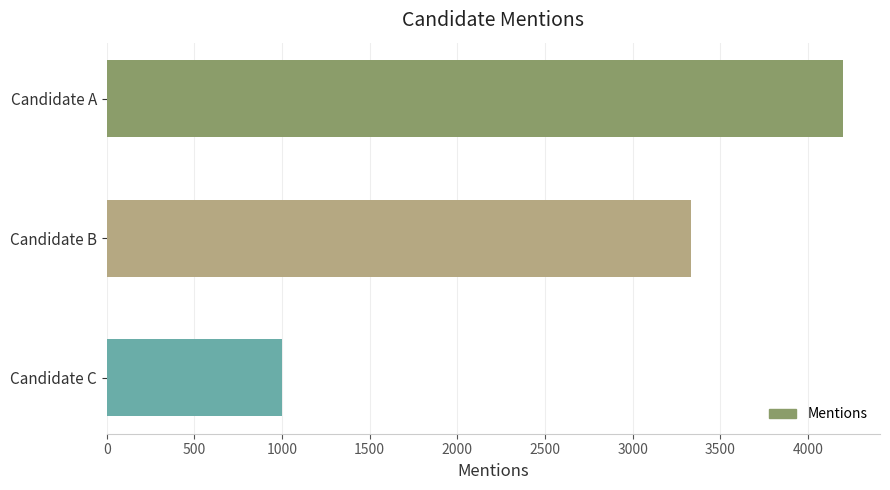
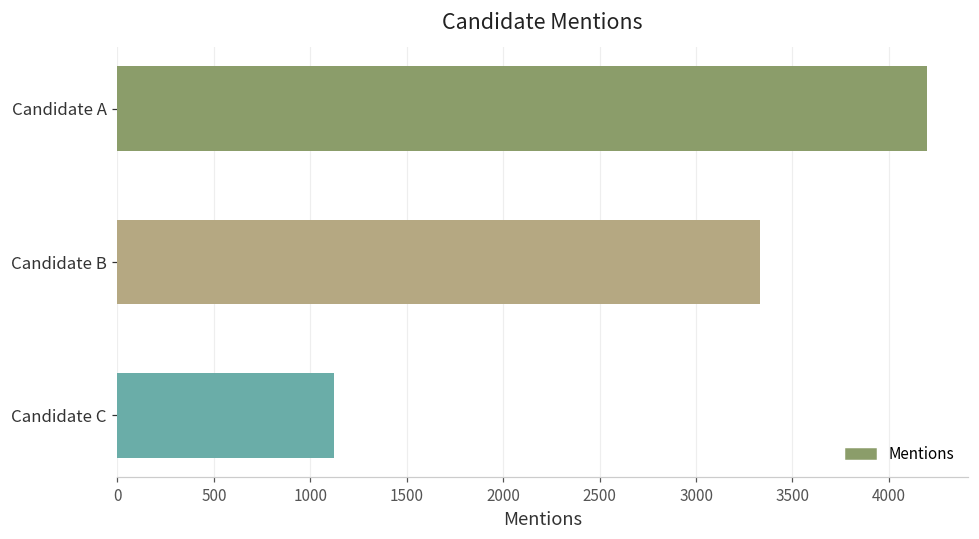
Candidate C: 1000 -> 1120
